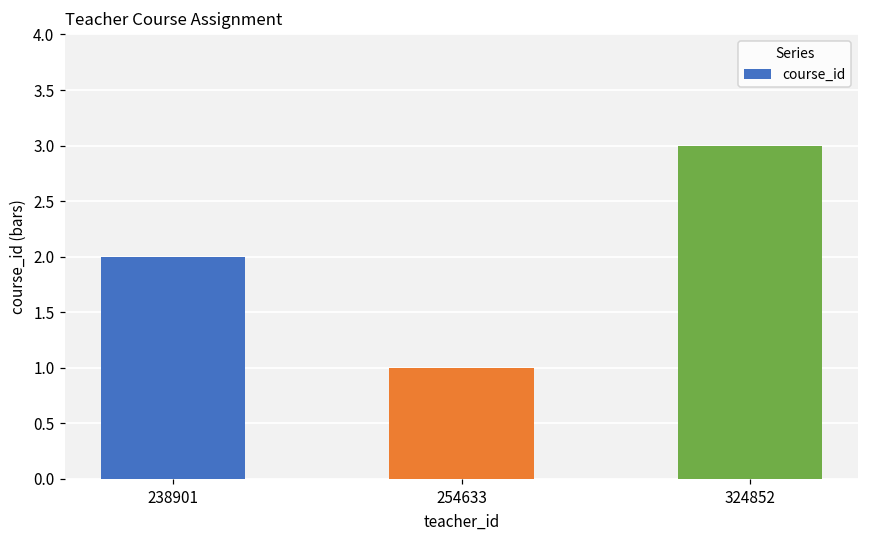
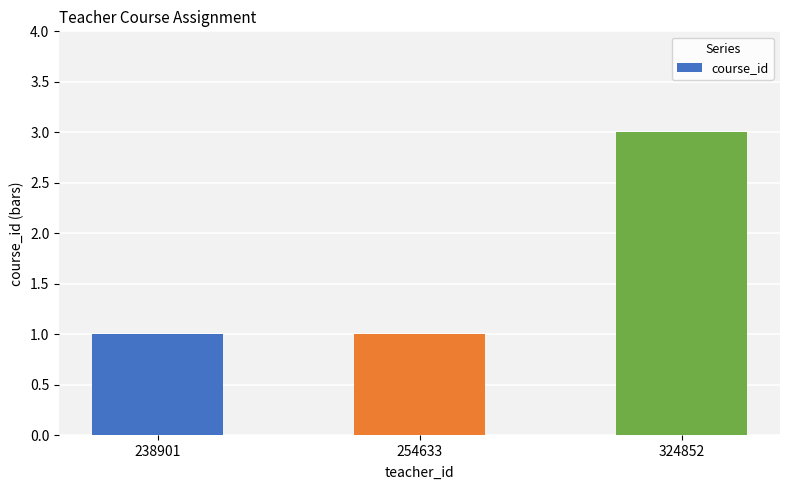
238901: 2 -> 1
